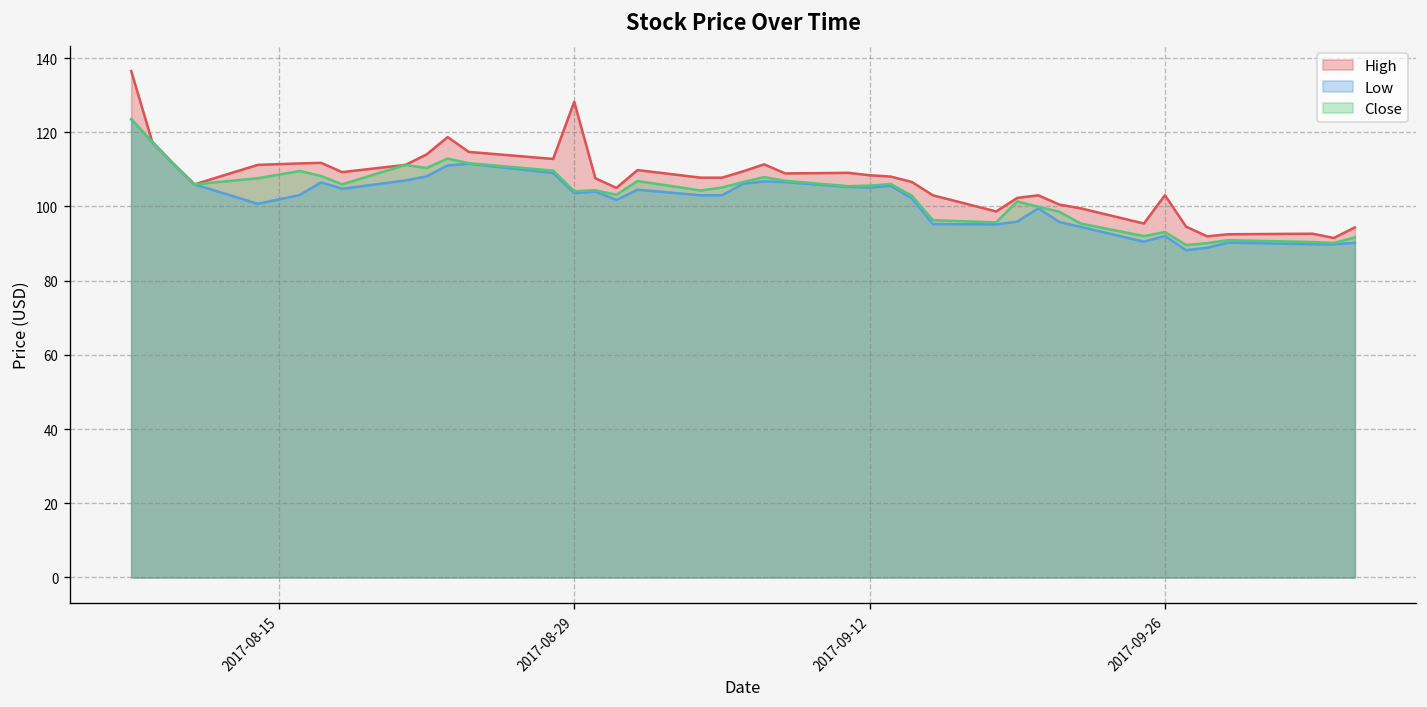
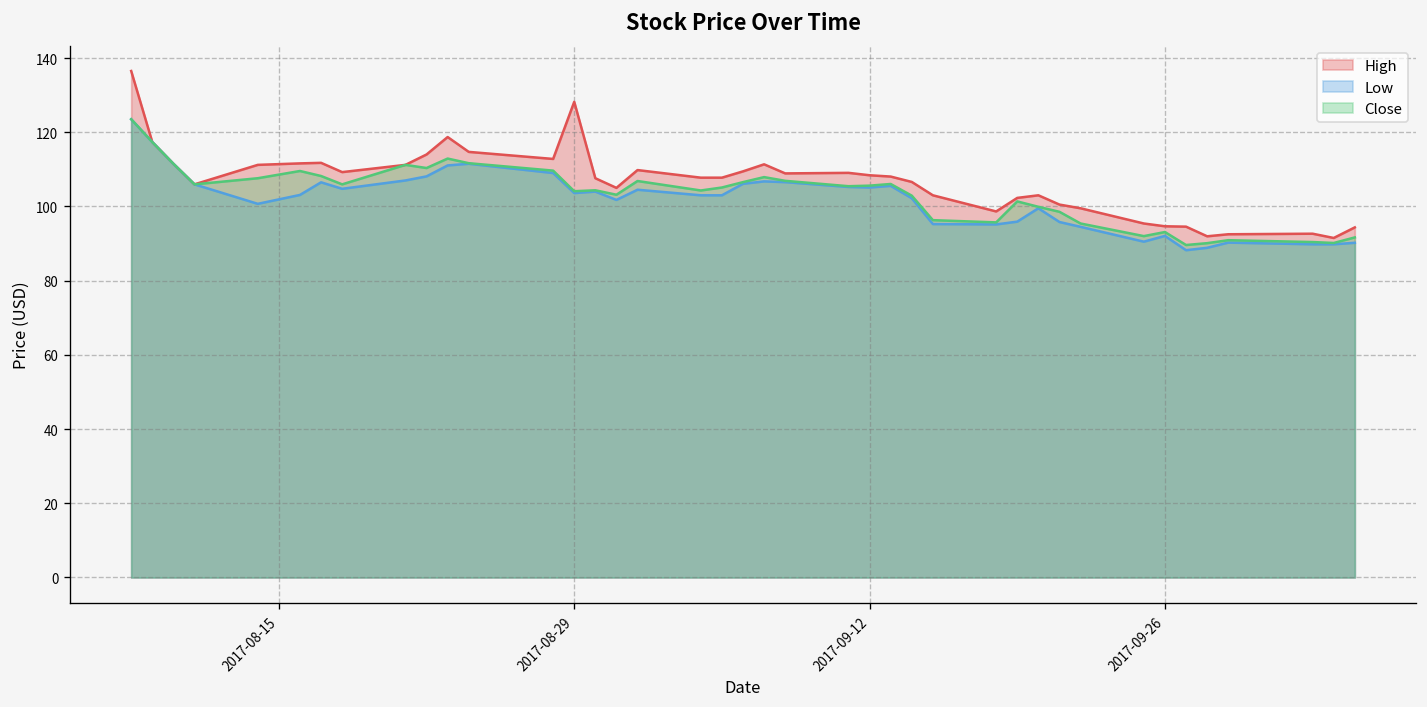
High, 2017-09-26: 103 -> 95
